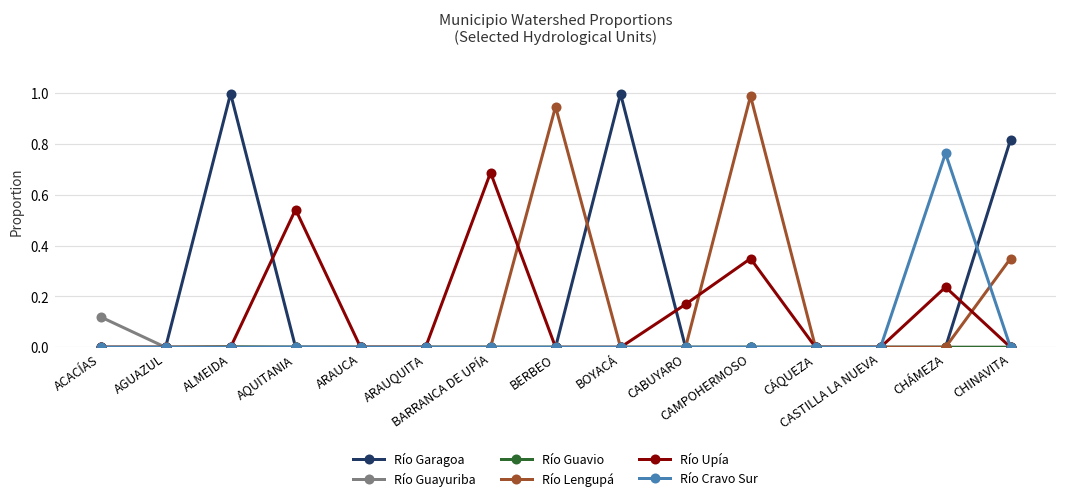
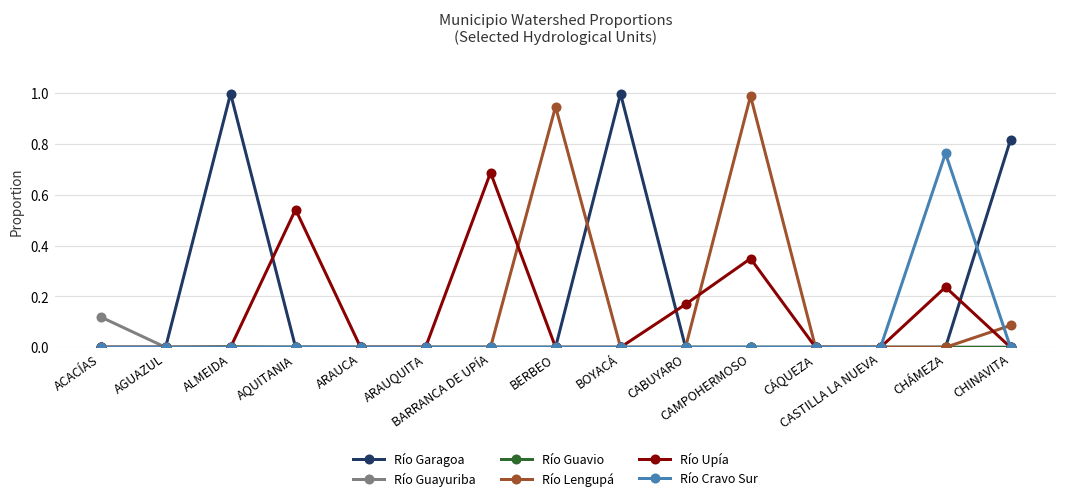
Río Lengupá, CHINAVITA: 0.35 -> 0.09
